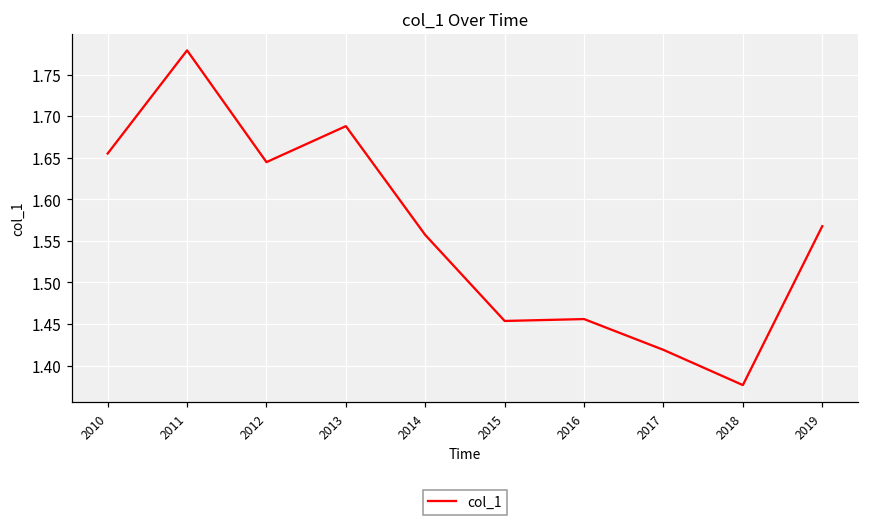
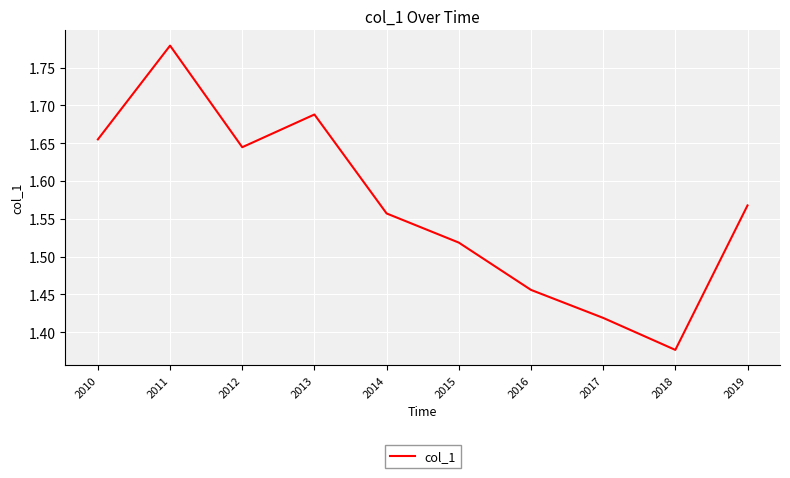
2015: 1.45 -> 1.52
